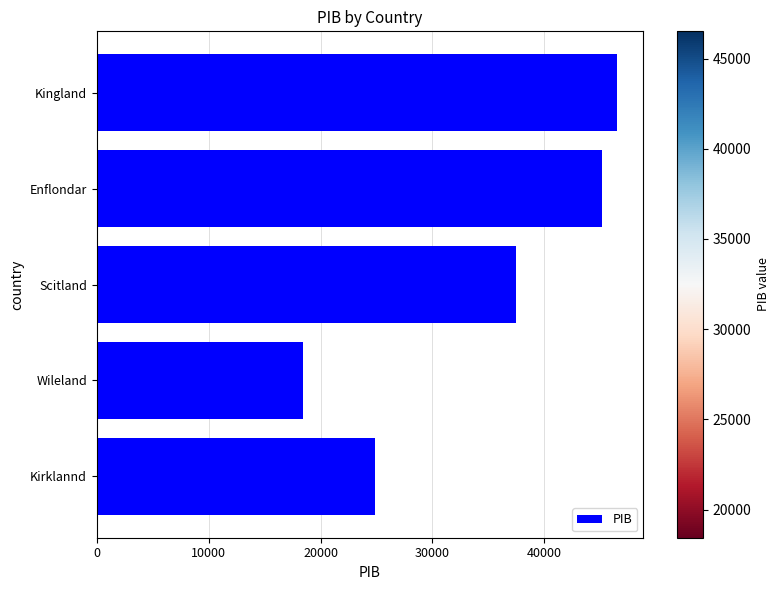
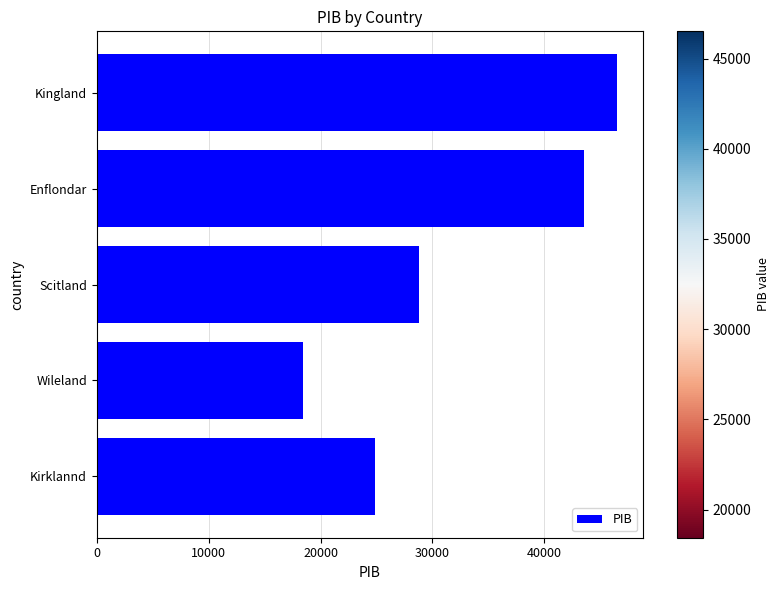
Enflondar: 45100 -> 43500
Scitland: 37500 -> 28800
